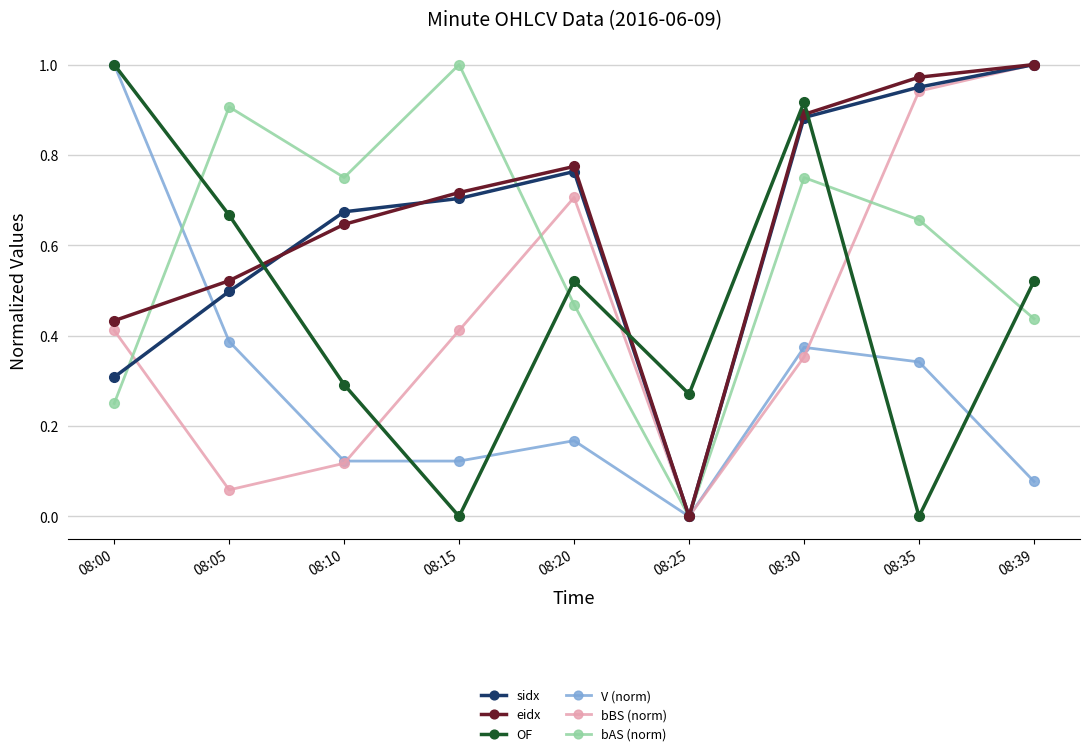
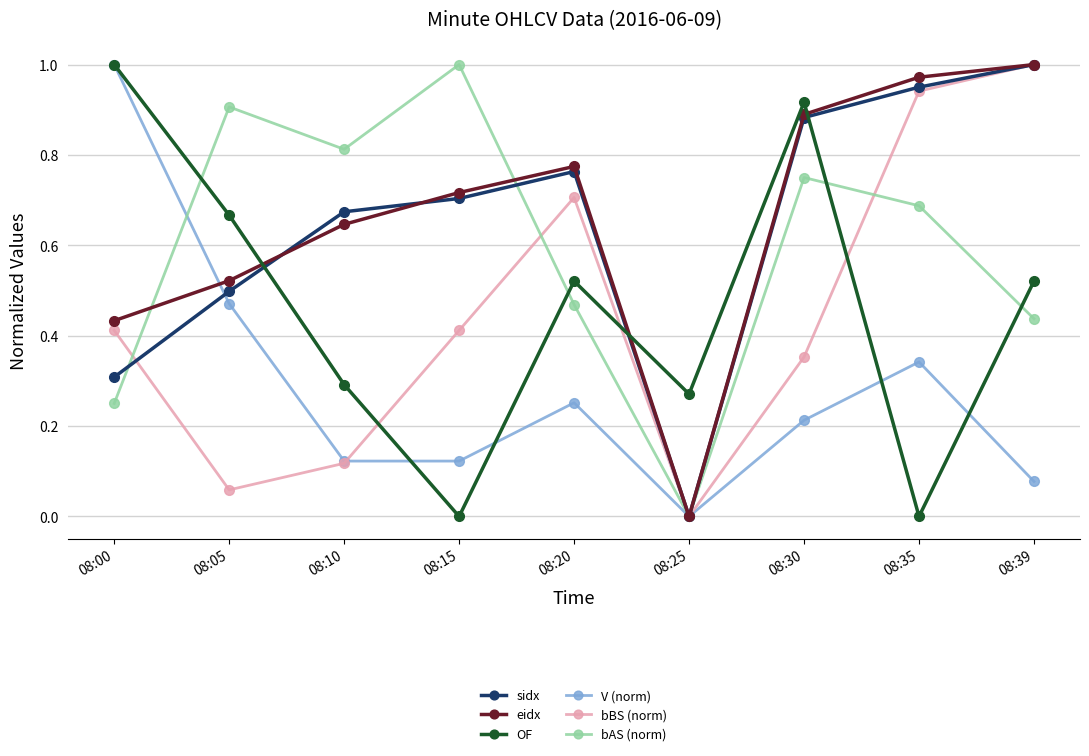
V (norm), 08:05: 0.39 -> 0.47
bAS (norm), 08:10: 0.75 -> 0.81
V (norm), 08:20: 0.17 -> 0.25
V (norm), 08:30: 0.37 -> 0.21
bAS (norm), 08:35: 0.66 -> 0.69
